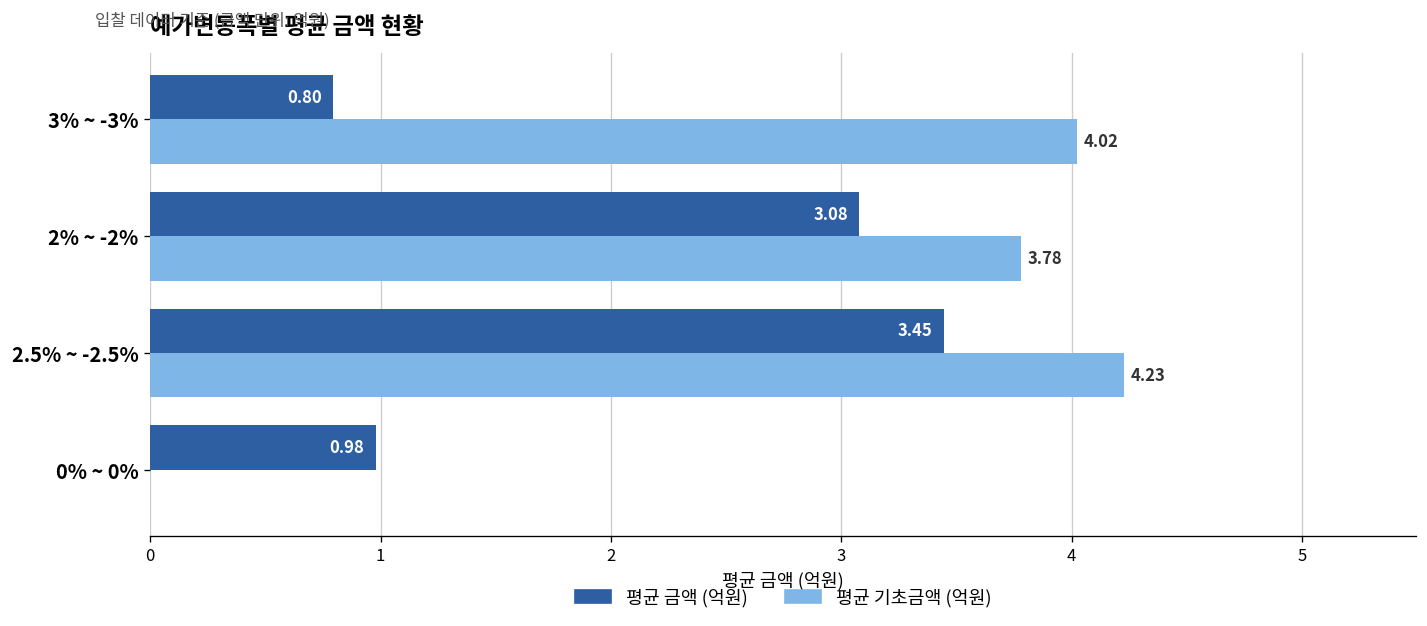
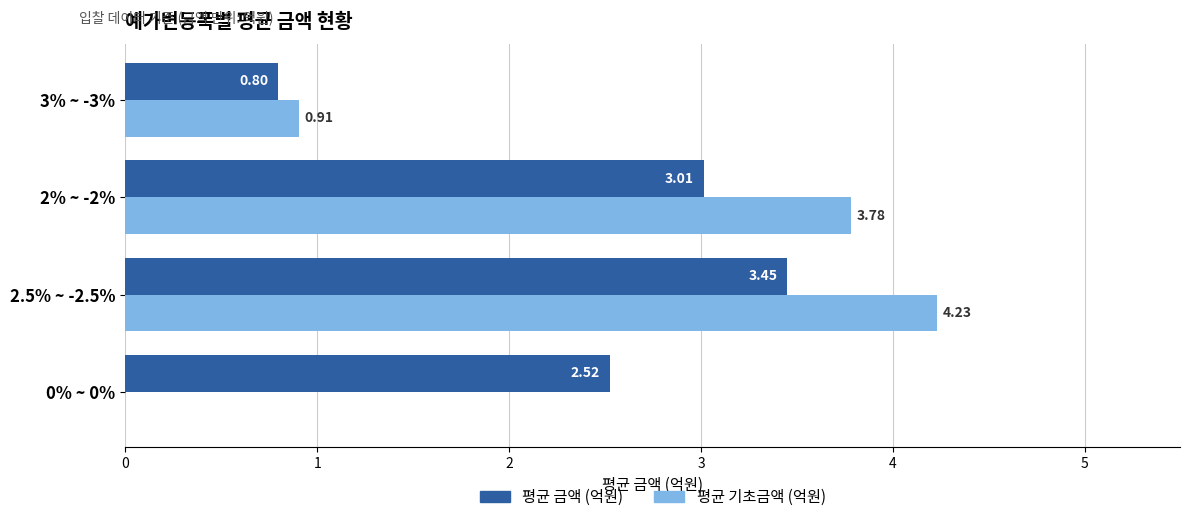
평균 기초금액 (억원), 3% ~ -3%: 4.02 -> 0.91
평균 금액 (억원), 2% ~ -2%: 3.08 -> 3.01
평균 금액 (억원), 0% ~ 0%: 0.98 -> 2.52
